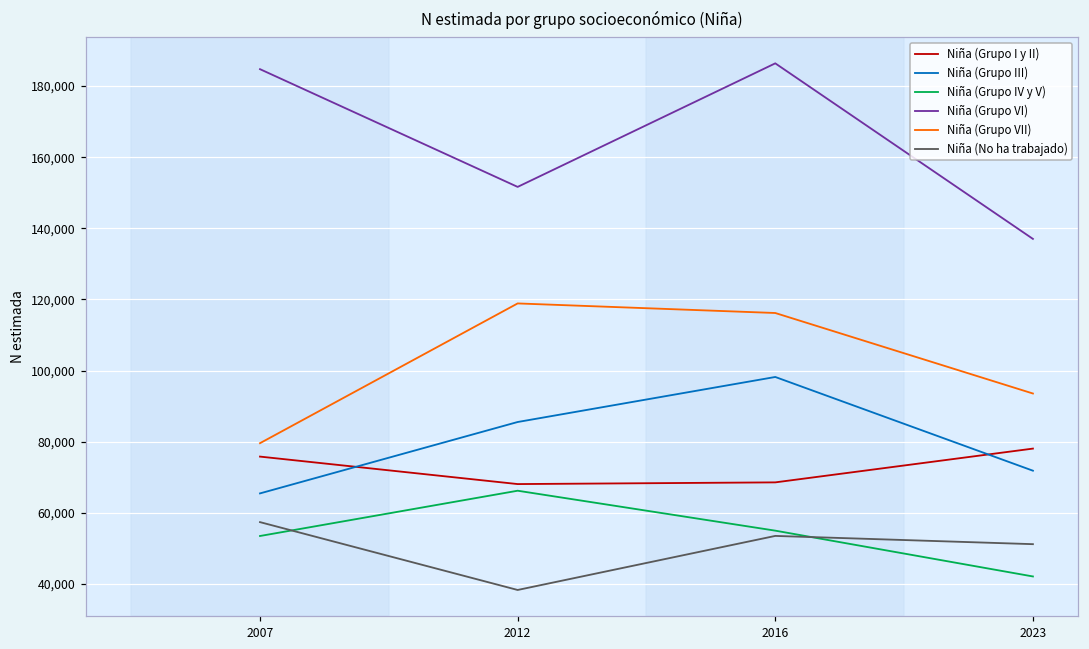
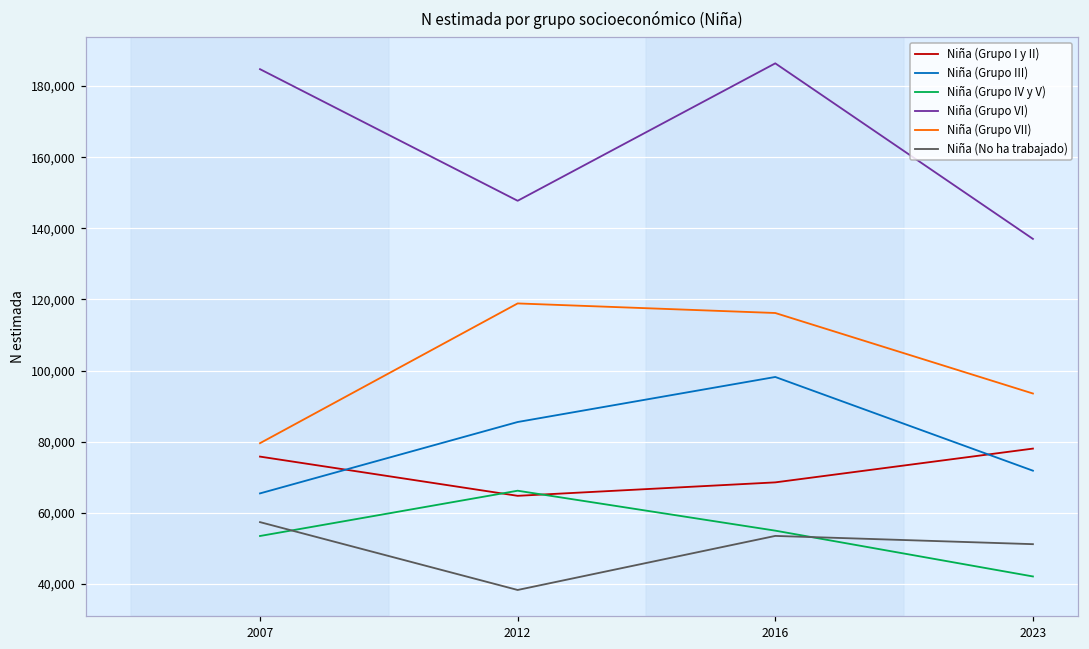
Niña (Grupo I y II), 2012: 68,000 -> 65,000
Niña (Grupo VI), 2012: 152,000 -> 148,000
